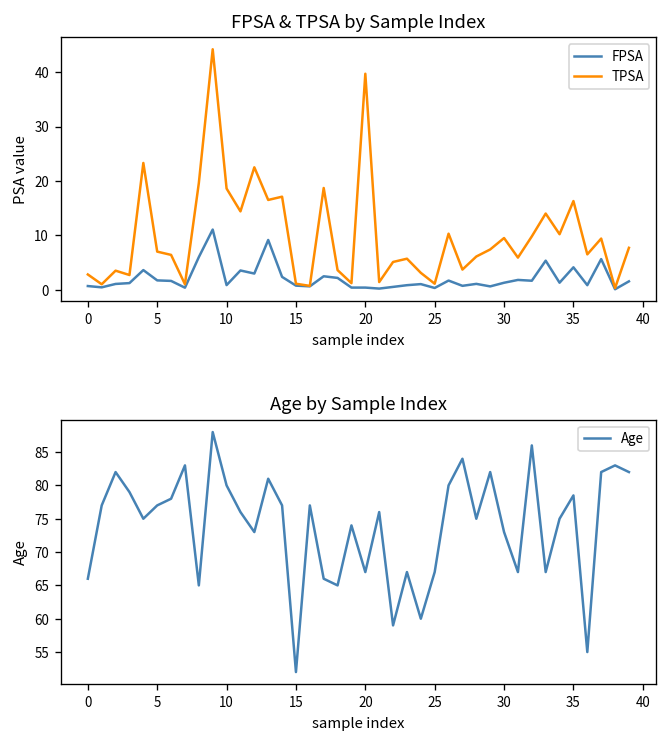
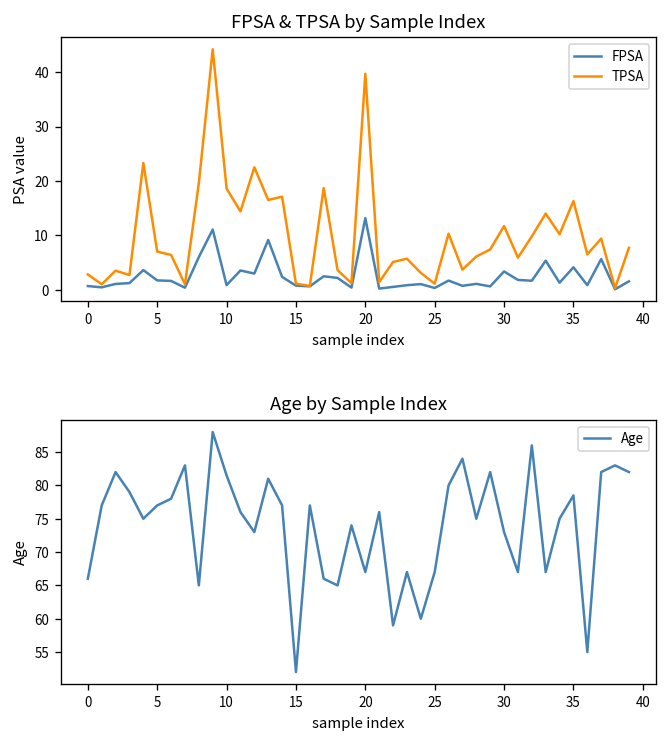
FPSA & TPSA by Sample Index, FPSA, 20: 0 -> 13
FPSA & TPSA by Sample Index, FPSA, 30: 1 -> 3
FPSA & TPSA by Sample Index, TPSA, 30: 10 -> 12
Age by Sample Index, 10: 80 -> 82
